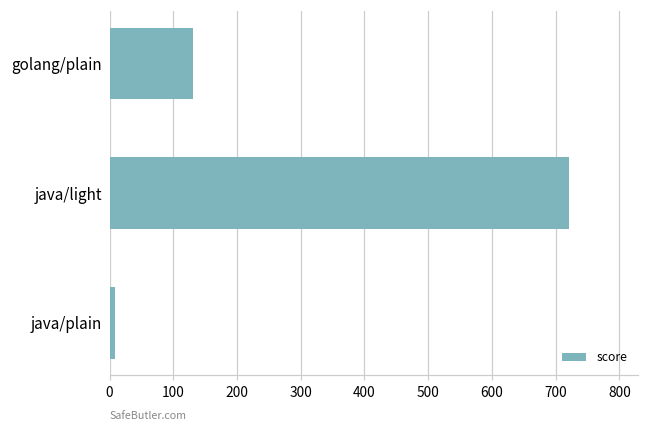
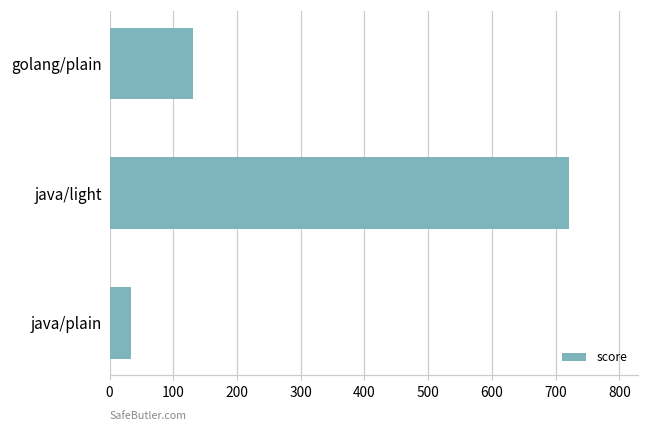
java/plain: 10 -> 30
